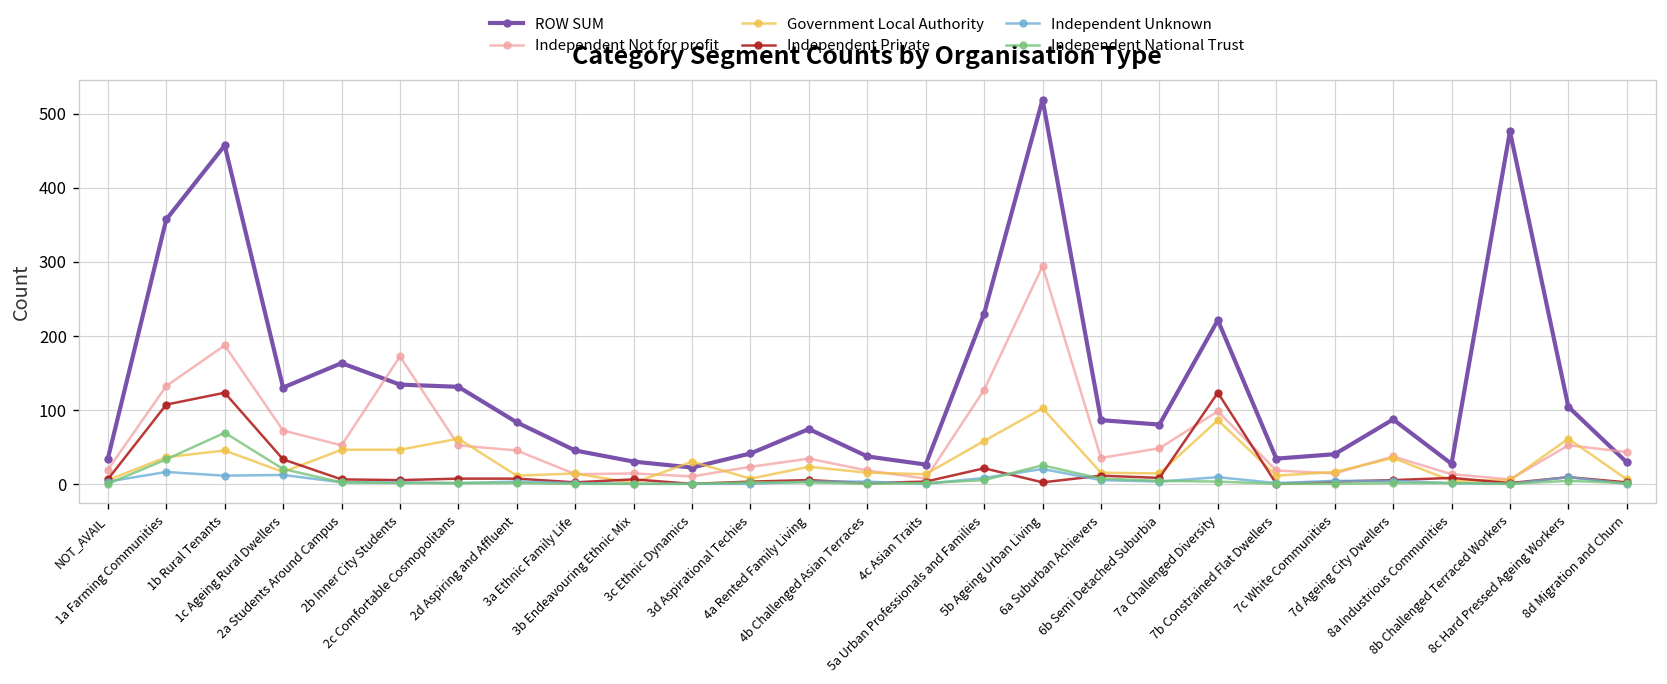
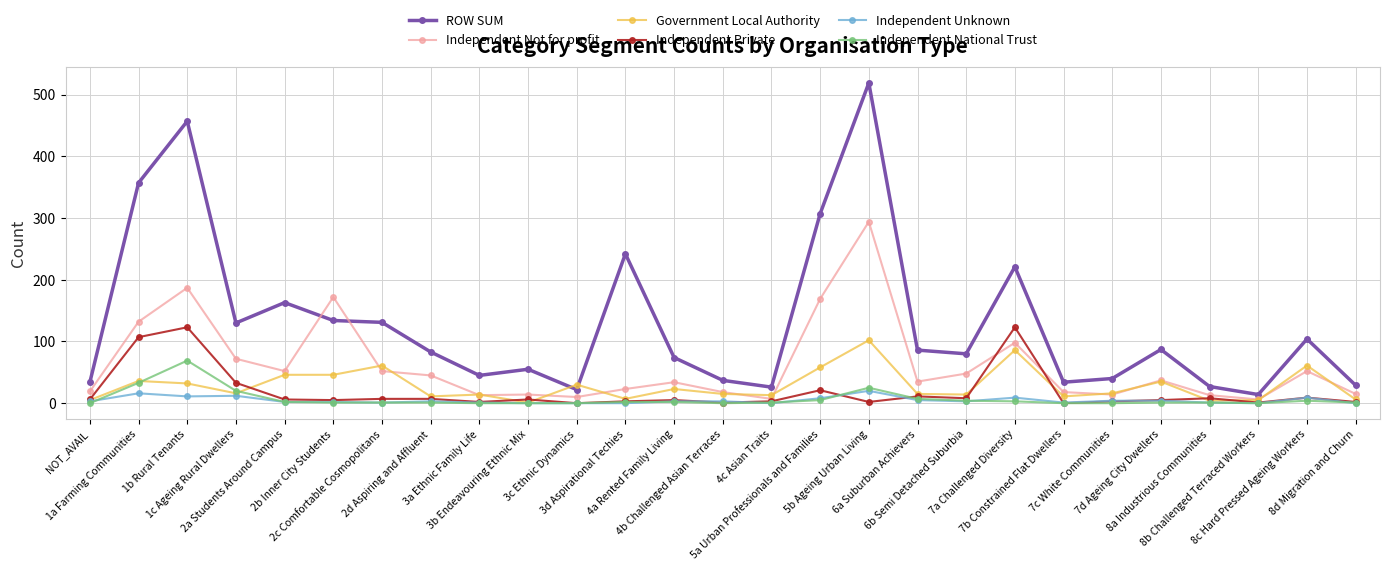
Government Local Authority, 1b Rural Tenants: 50 -> 30
ROW SUM, 3b Endeavouring Ethnic Mix: 30 -> 60
ROW SUM, 3d Aspirational Techies: 40 -> 240
ROW SUM, 5a Urban Professionals and Families: 230 -> 310
Independent Not for profit, 5a Urban Professionals and Families: 130 -> 170
ROW SUM, 8b Challenged Terraced Workers: 480 -> 10
Independent Not for profit, 8d Migration and Churn: 40 -> 20
